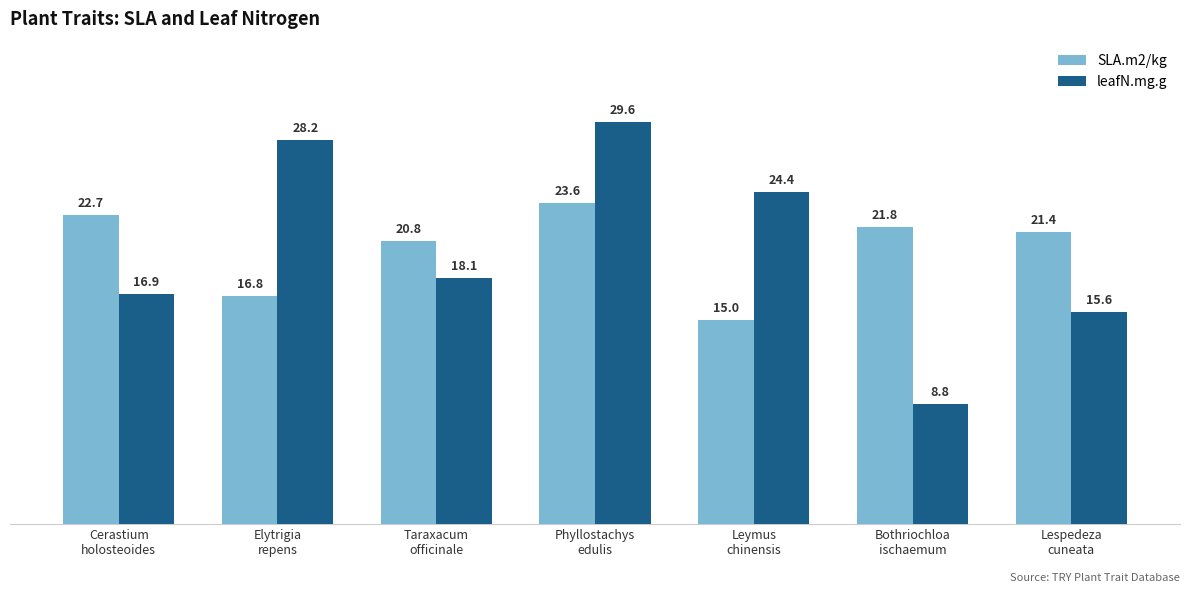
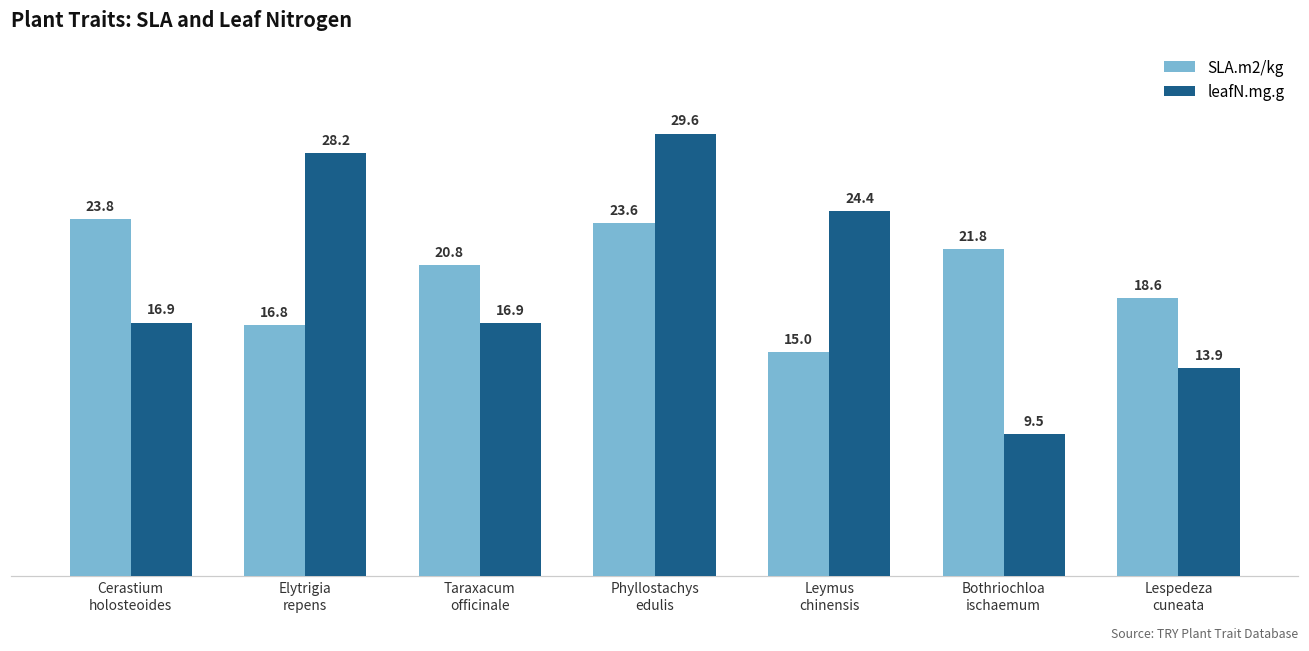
SLA.m2/kg, Cerastium holosteoides: 22.7 -> 23.8
leafN.mg.g, Taraxacum officinale: 18.1 -> 16.9
leafN.mg.g, Bothriochloa ischaemum: 8.8 -> 9.5
SLA.m2/kg, Lespedeza cuneata: 21.4 -> 18.6
leafN.mg.g, Lespedeza cuneata: 15.6 -> 13.9
